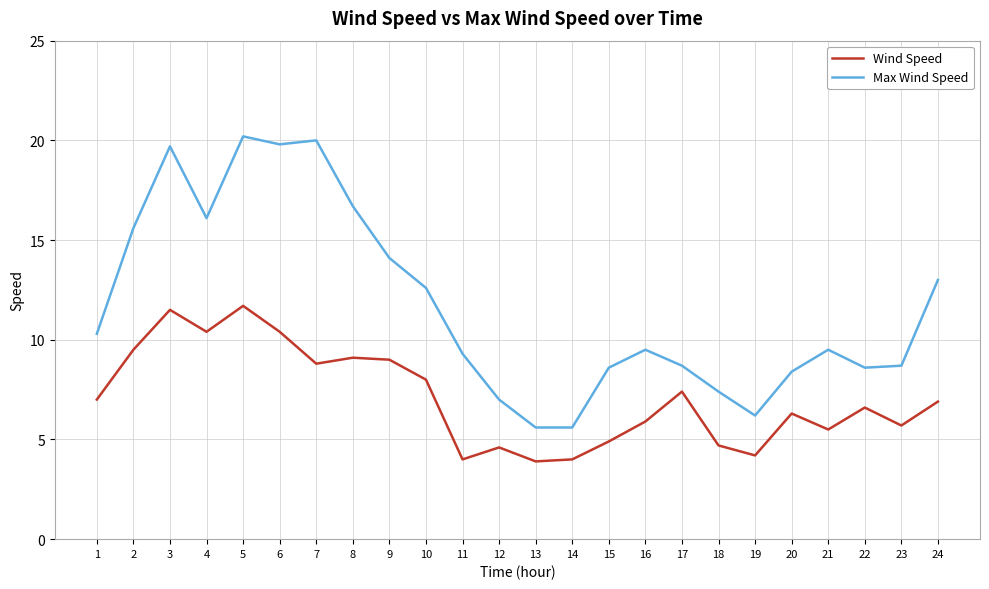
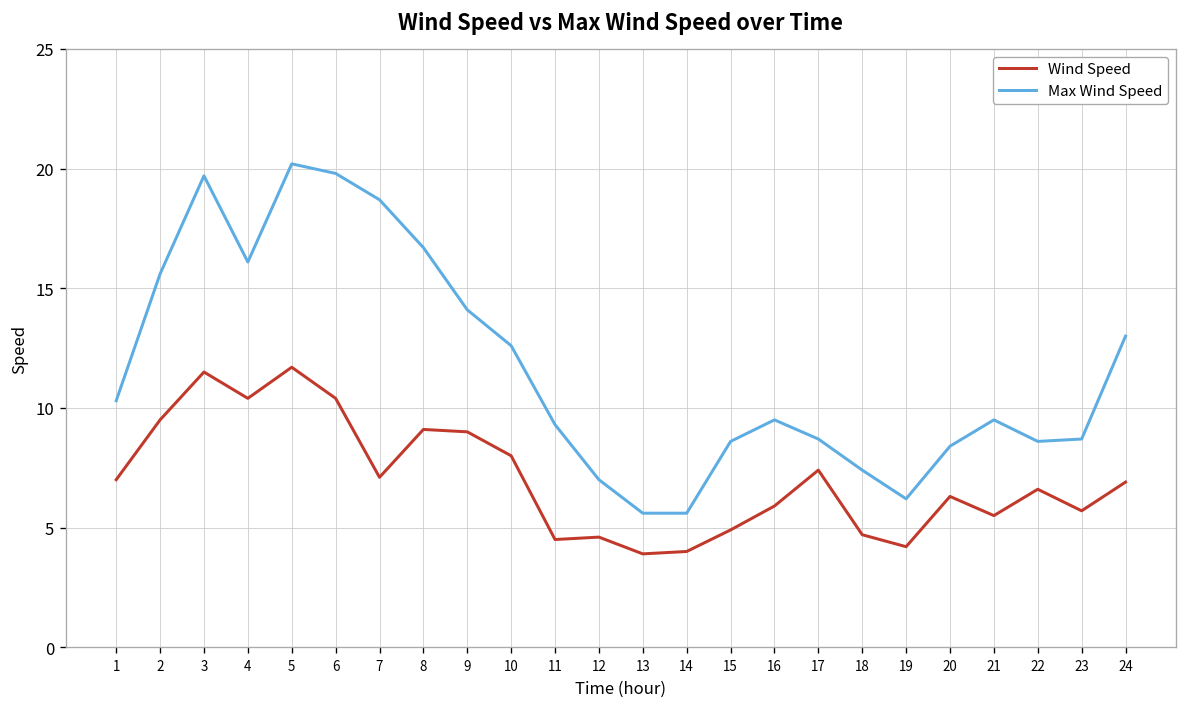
Wind Speed, 7: 8.8 -> 7.1
Max Wind Speed, 7: 20.0 -> 18.7
Wind Speed, 11: 4.0 -> 4.5
